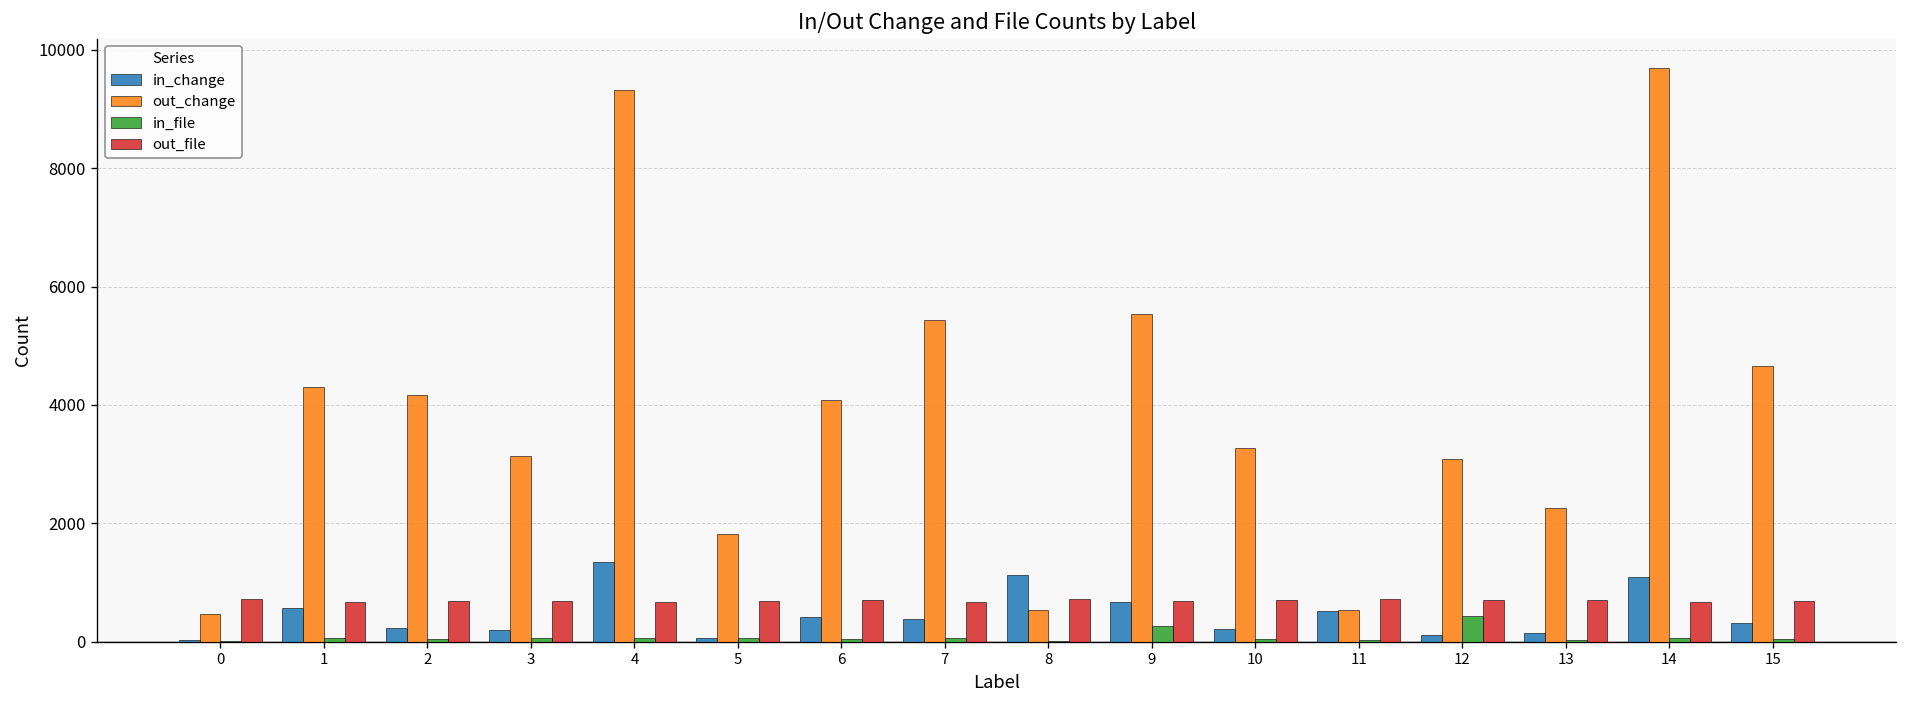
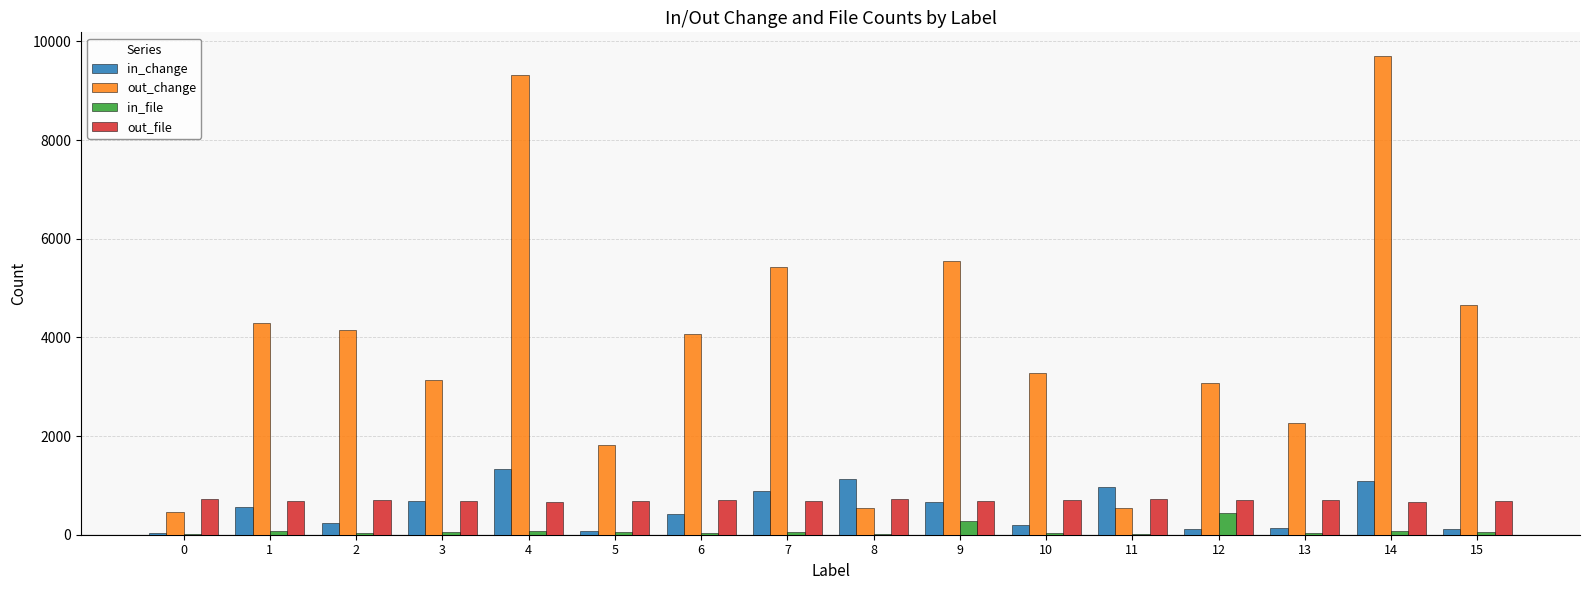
in_change, 3: 200 -> 700
in_change, 7: 400 -> 900
in_change, 11: 500 -> 1000
in_change, 15: 300 -> 100
